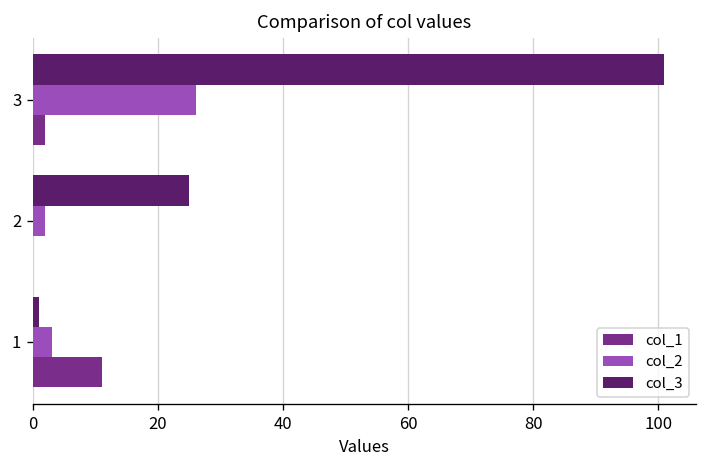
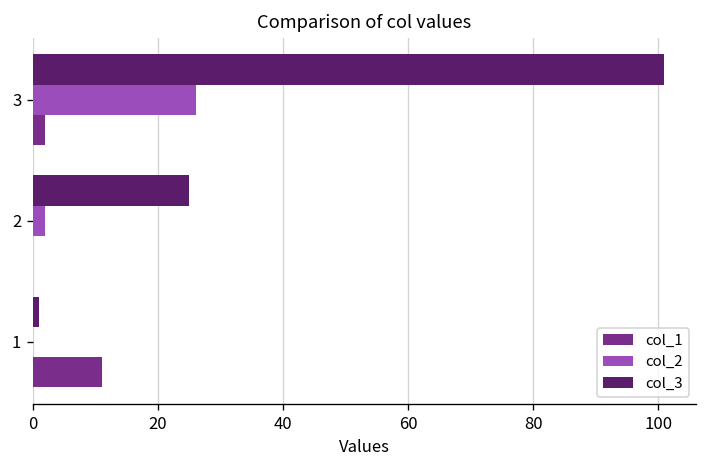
col_2, 1: 3 -> 0
